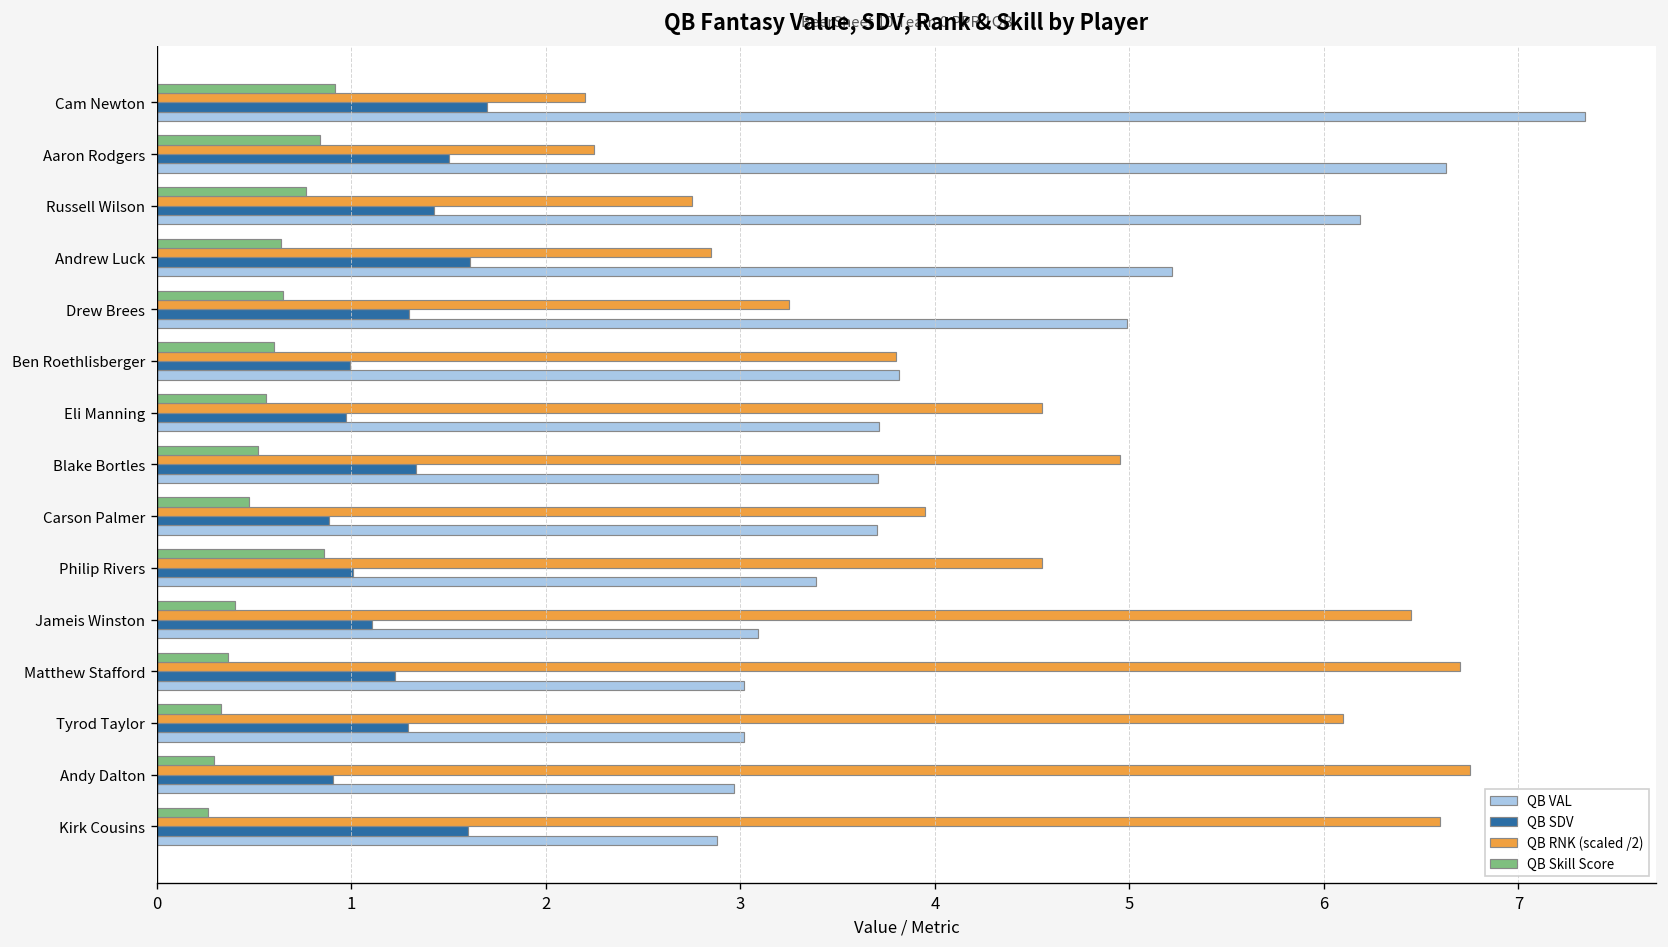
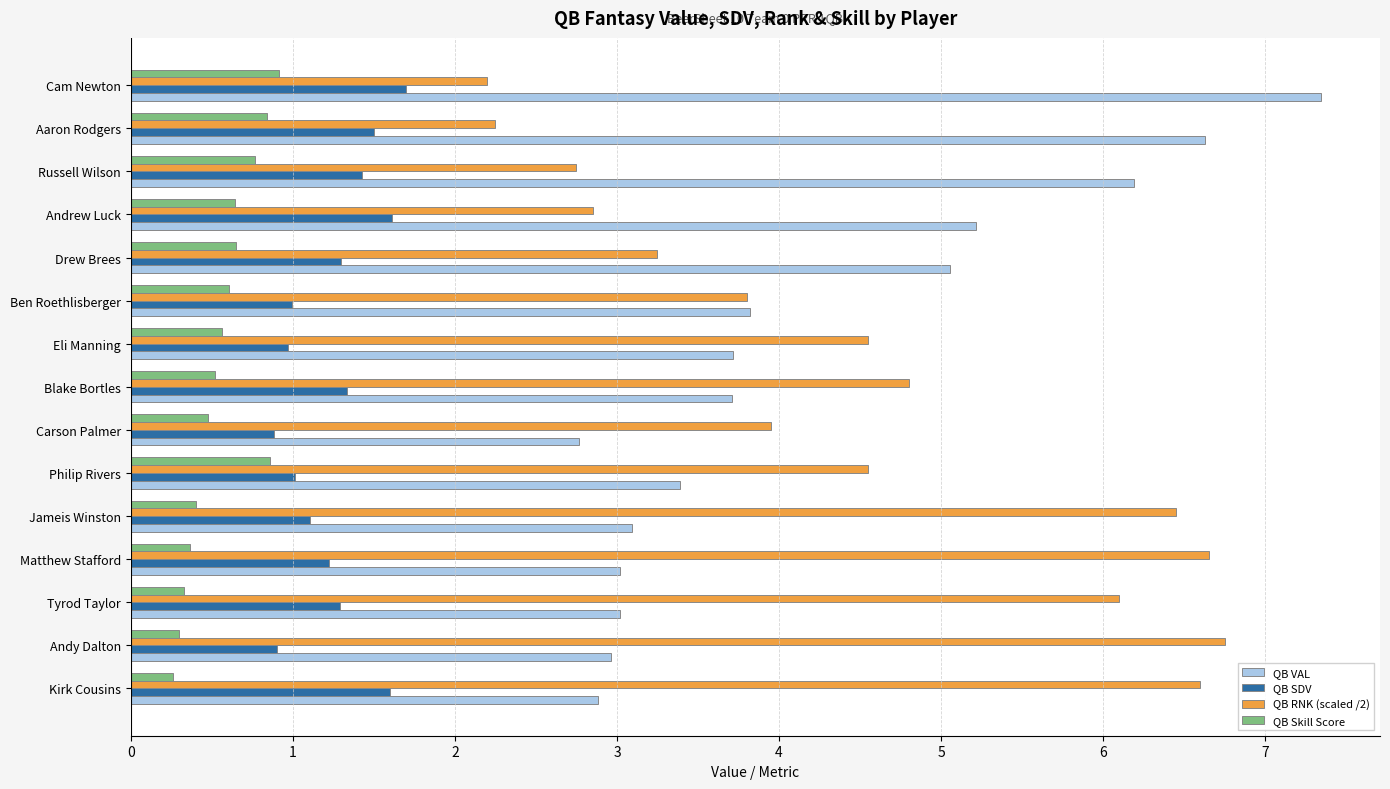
QB VAL, Drew Brees: 4.99 -> 5.05
QB RNK (scaled /2), Blake Bortles: 4.95 -> 4.80
QB VAL, Carson Palmer: 3.70 -> 2.77
QB RNK (scaled /2), Matthew Stafford: 6.70 -> 6.65
